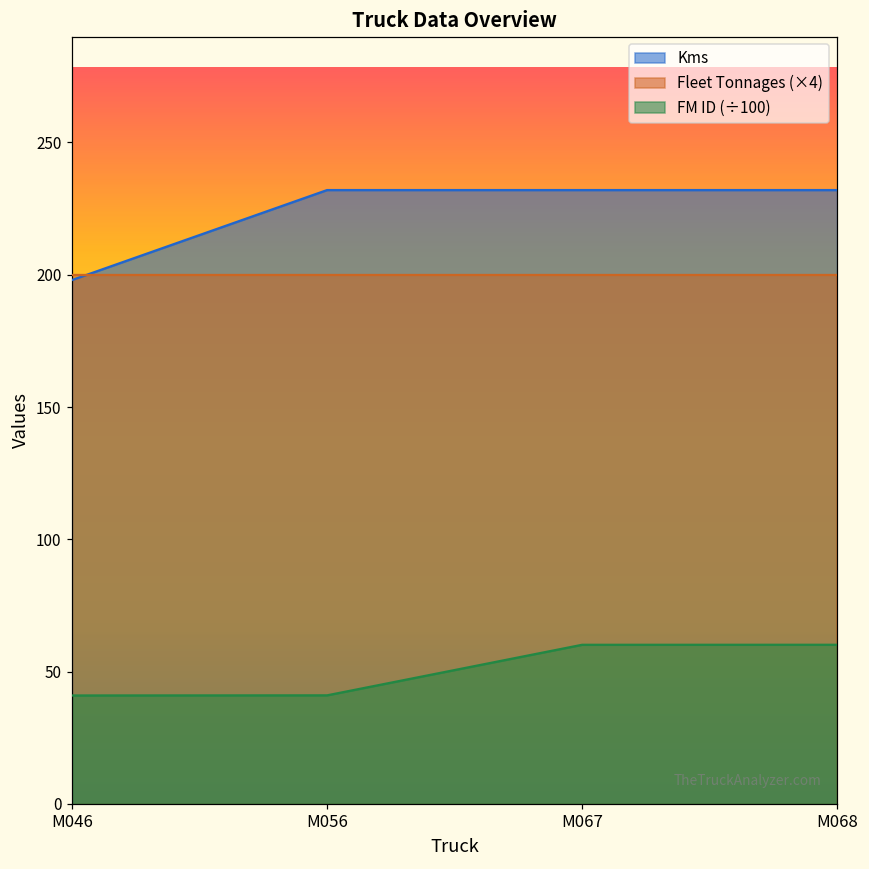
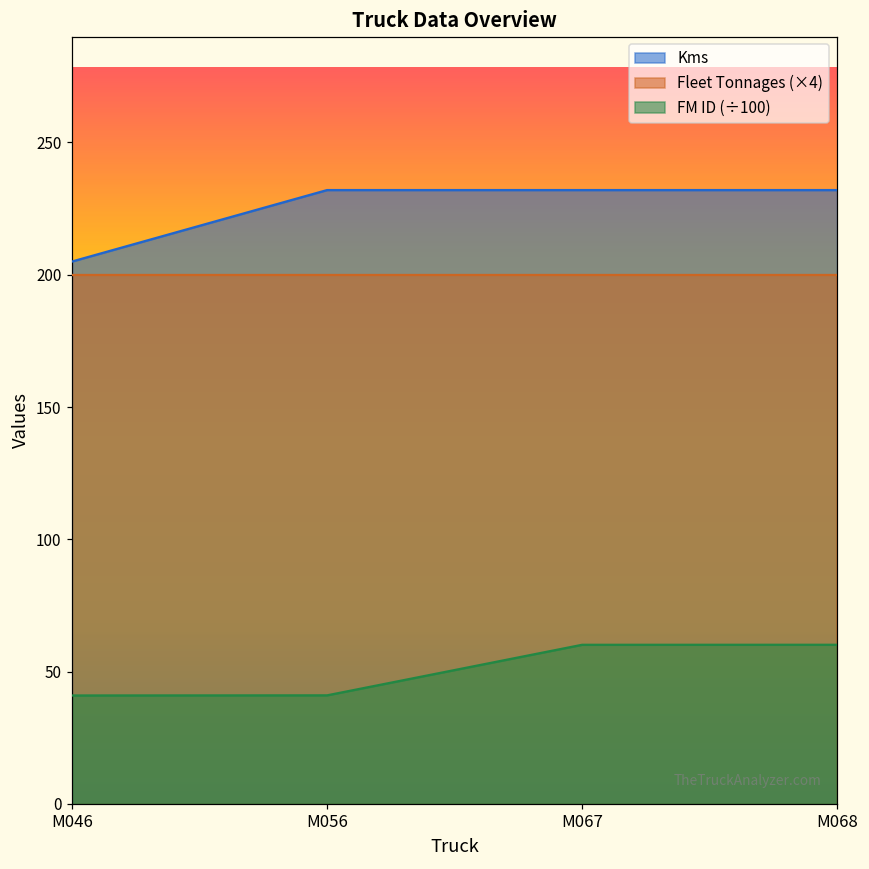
Kms, M046: 198 -> 205
